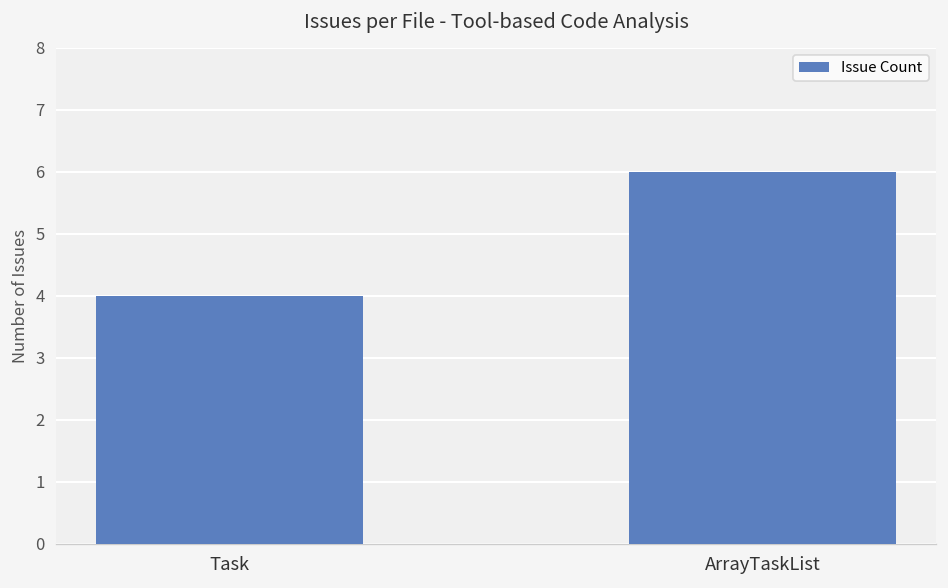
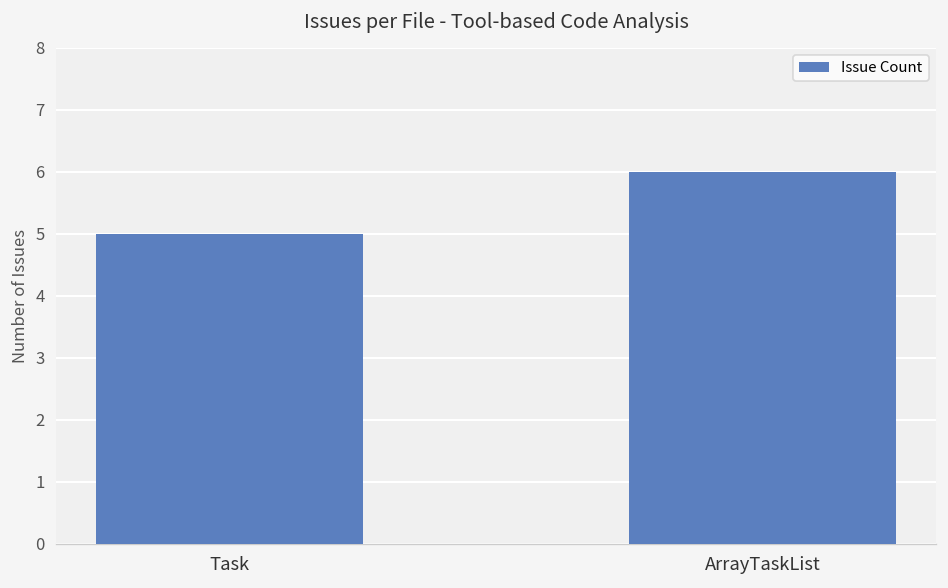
Task: 4 -> 5
